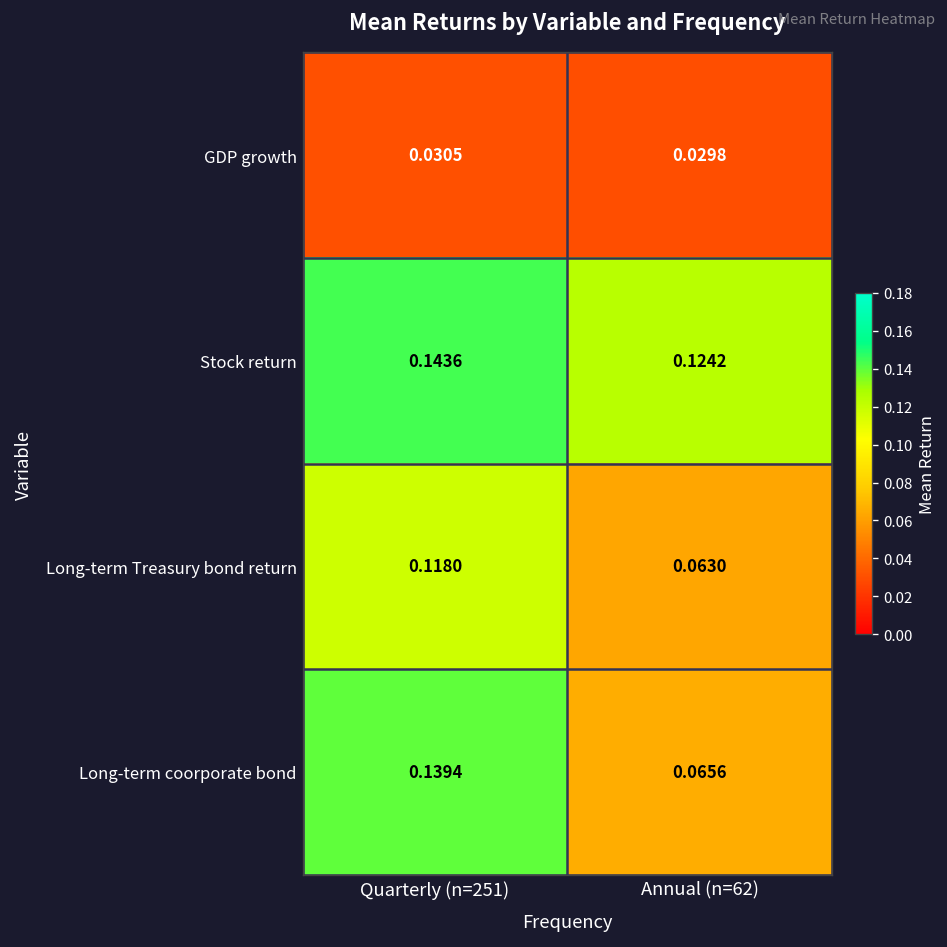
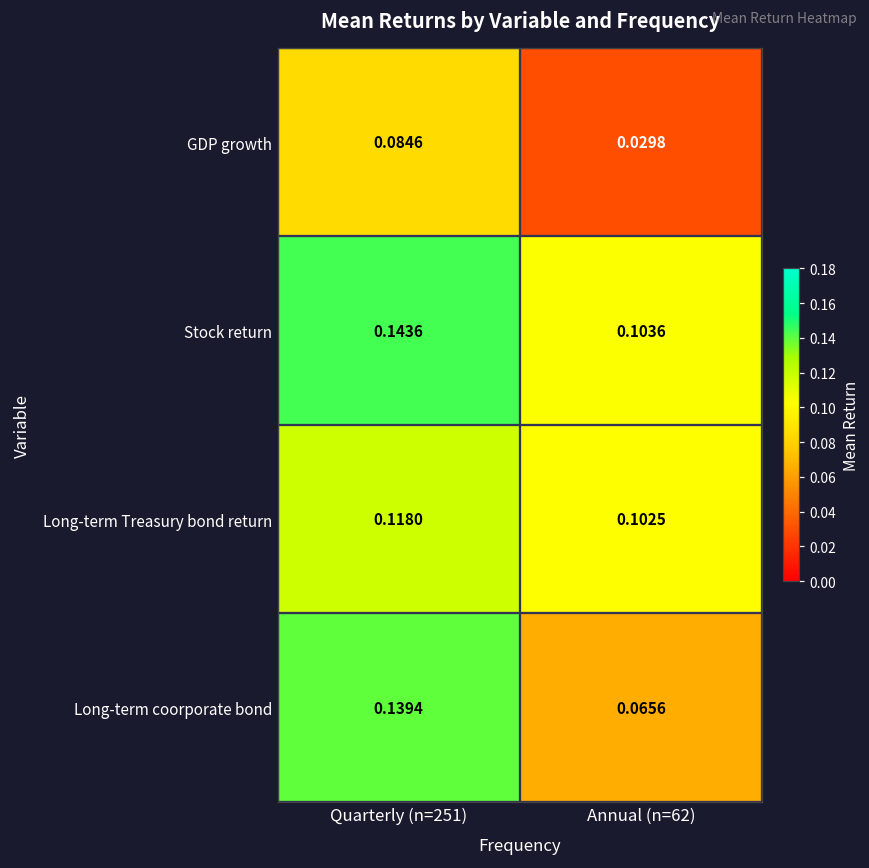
GDP growth, Quarterly (n=251): 0.0305 -> 0.0846
Stock return, Annual (n=62): 0.1242 -> 0.1036
Long-term Treasury bond return, Annual (n=62): 0.0630 -> 0.1025
